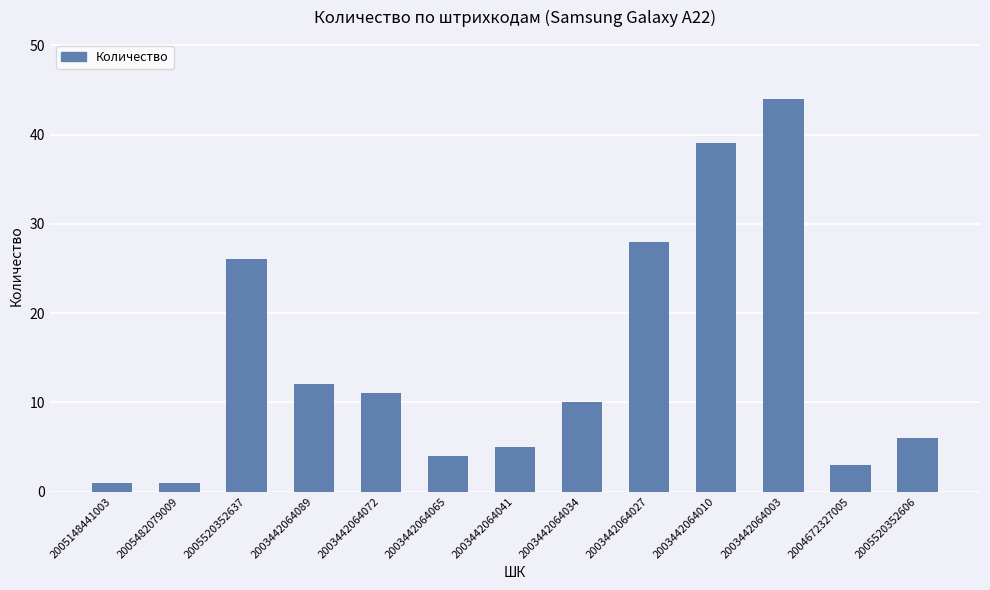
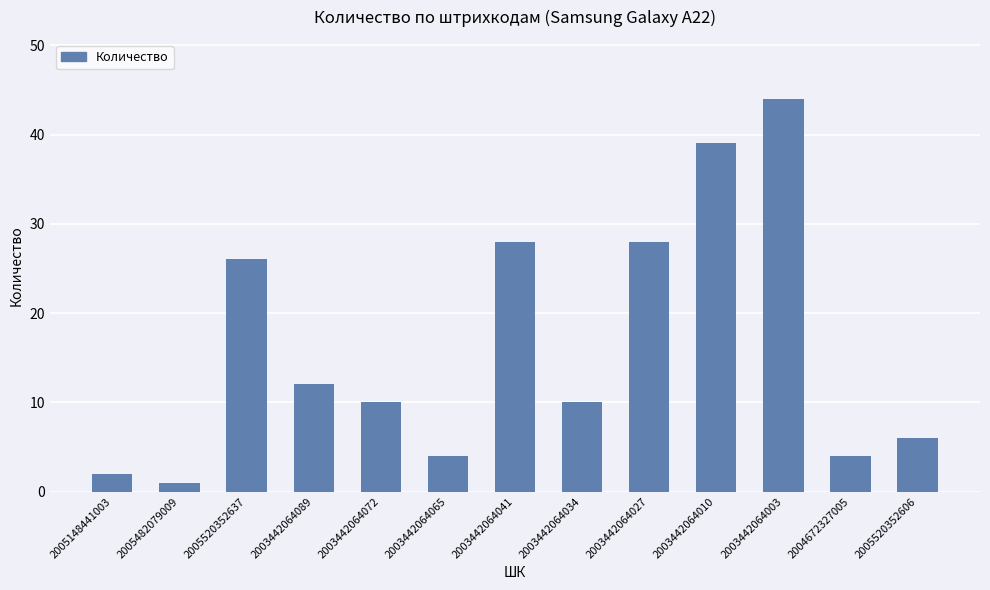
2005148441003: 1 -> 2
2003442064072: 11 -> 10
2003442064041: 5 -> 28
2004672327005: 3 -> 4
